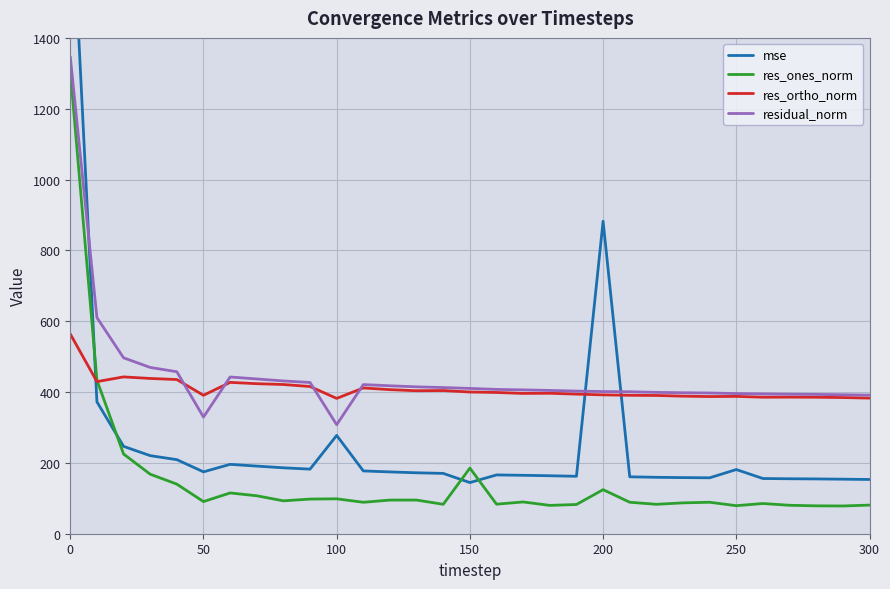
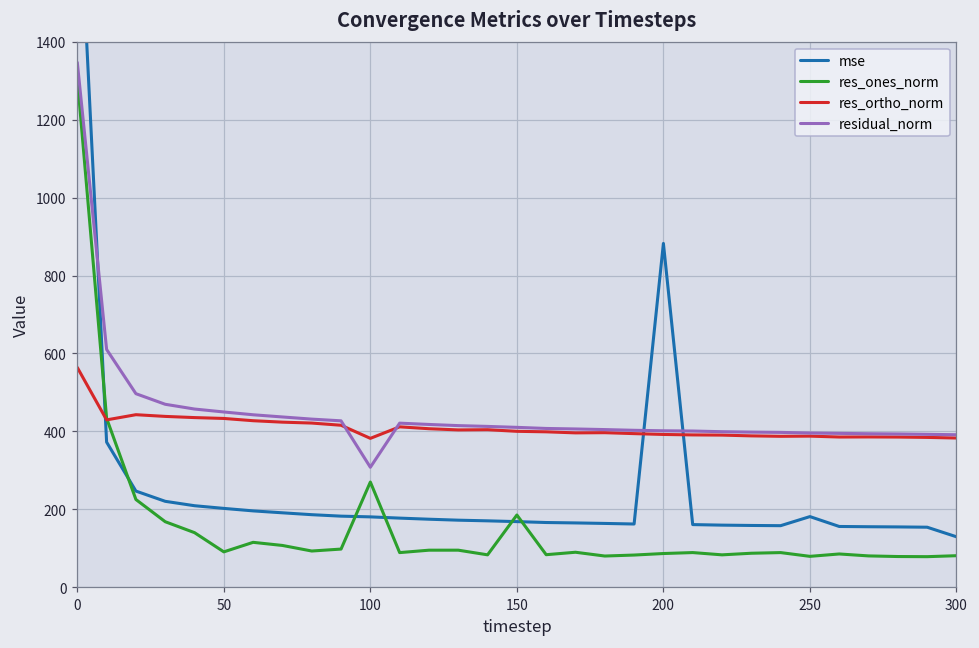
mse, 50: 170 -> 200
res_ortho_norm, 50: 390 -> 430
residual_norm, 50: 330 -> 450
mse, 100: 280 -> 180
res_ones_norm, 100: 100 -> 270
mse, 150: 140 -> 170
res_ones_norm, 200: 120 -> 90
mse, 300: 150 -> 130
